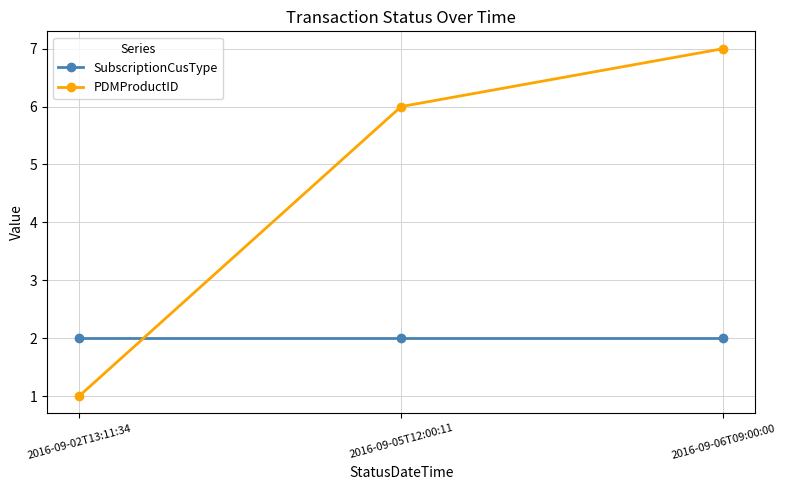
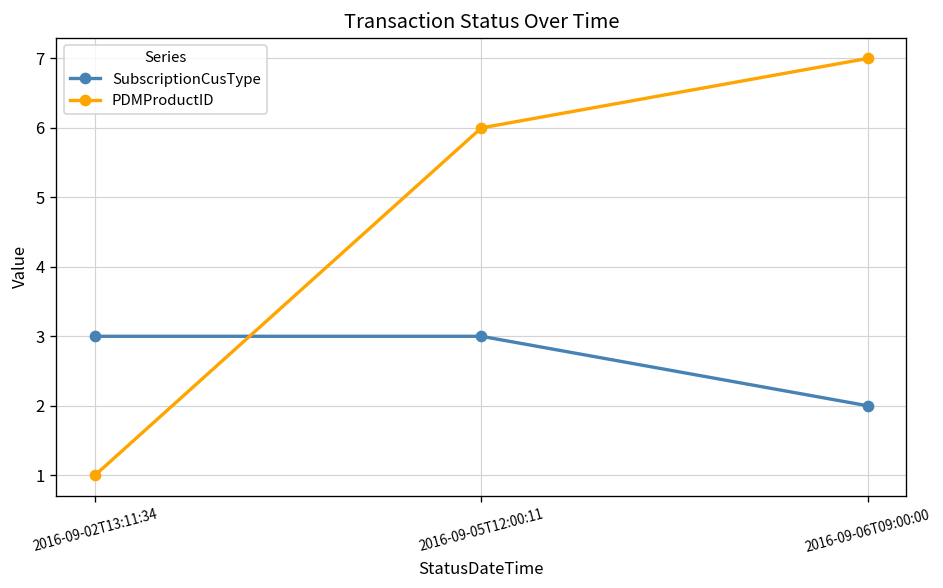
SubscriptionCusType, 2016-09-02T13:11:34: 2 -> 3
SubscriptionCusType, 2016-09-05T12:00:11: 2 -> 3
